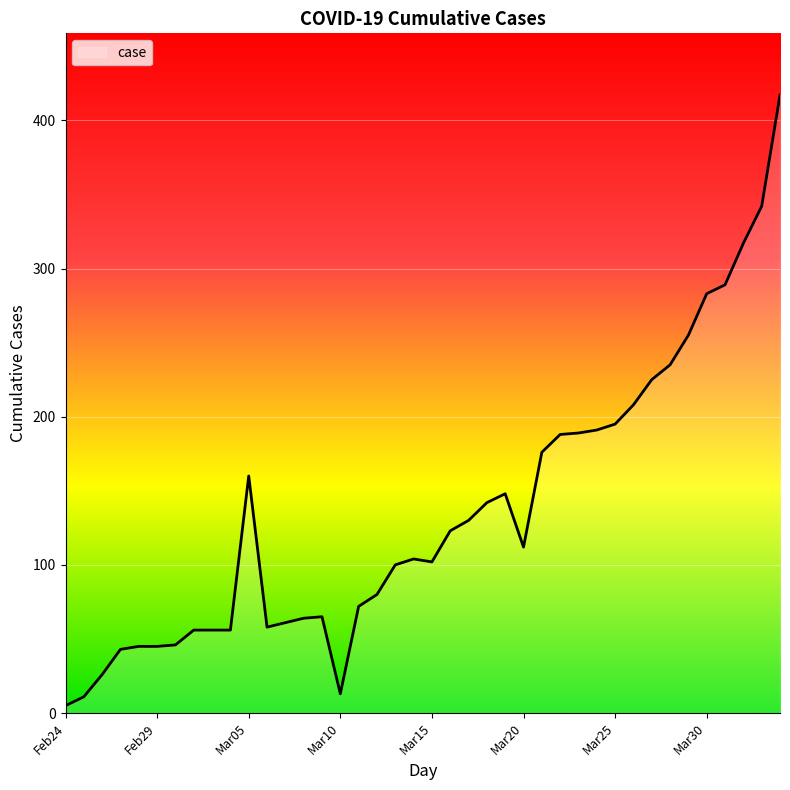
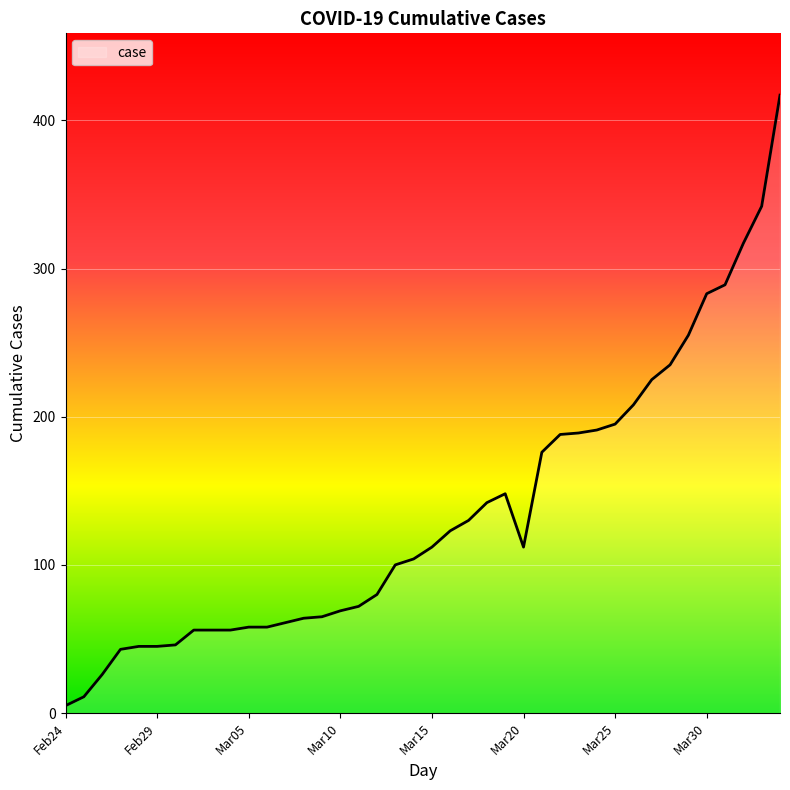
Mar05: 160 -> 58
Mar10: 13 -> 69
Mar15: 102 -> 112
